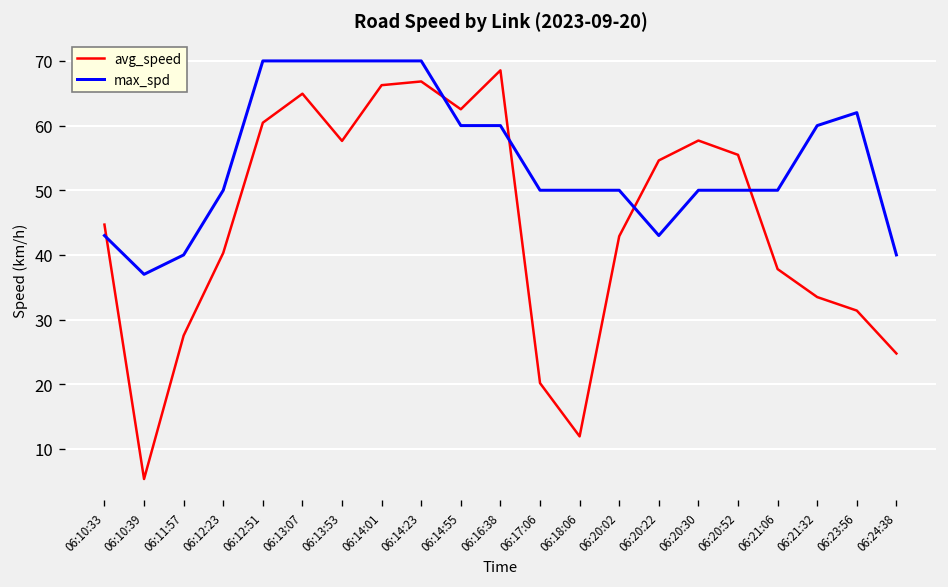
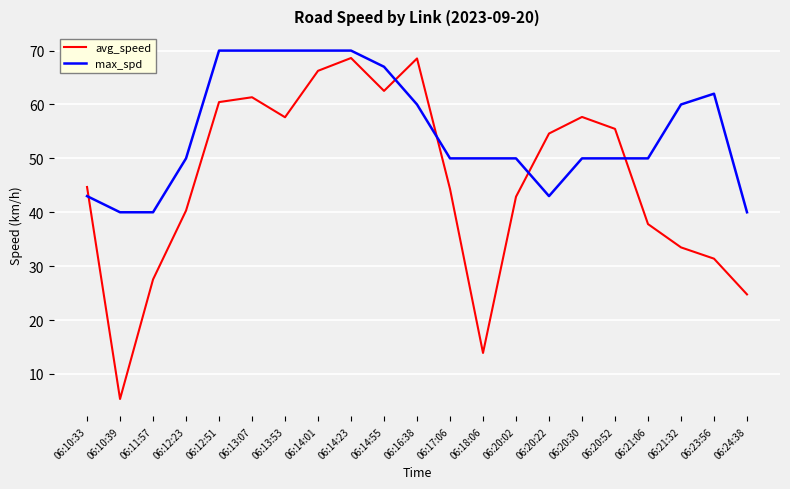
max_spd, 06:10:39: 37 -> 40
avg_speed, 06:13:07: 65 -> 61
avg_speed, 06:14:23: 67 -> 69
max_spd, 06:14:55: 60 -> 67
avg_speed, 06:17:06: 20 -> 44
avg_speed, 06:18:06: 12 -> 14
